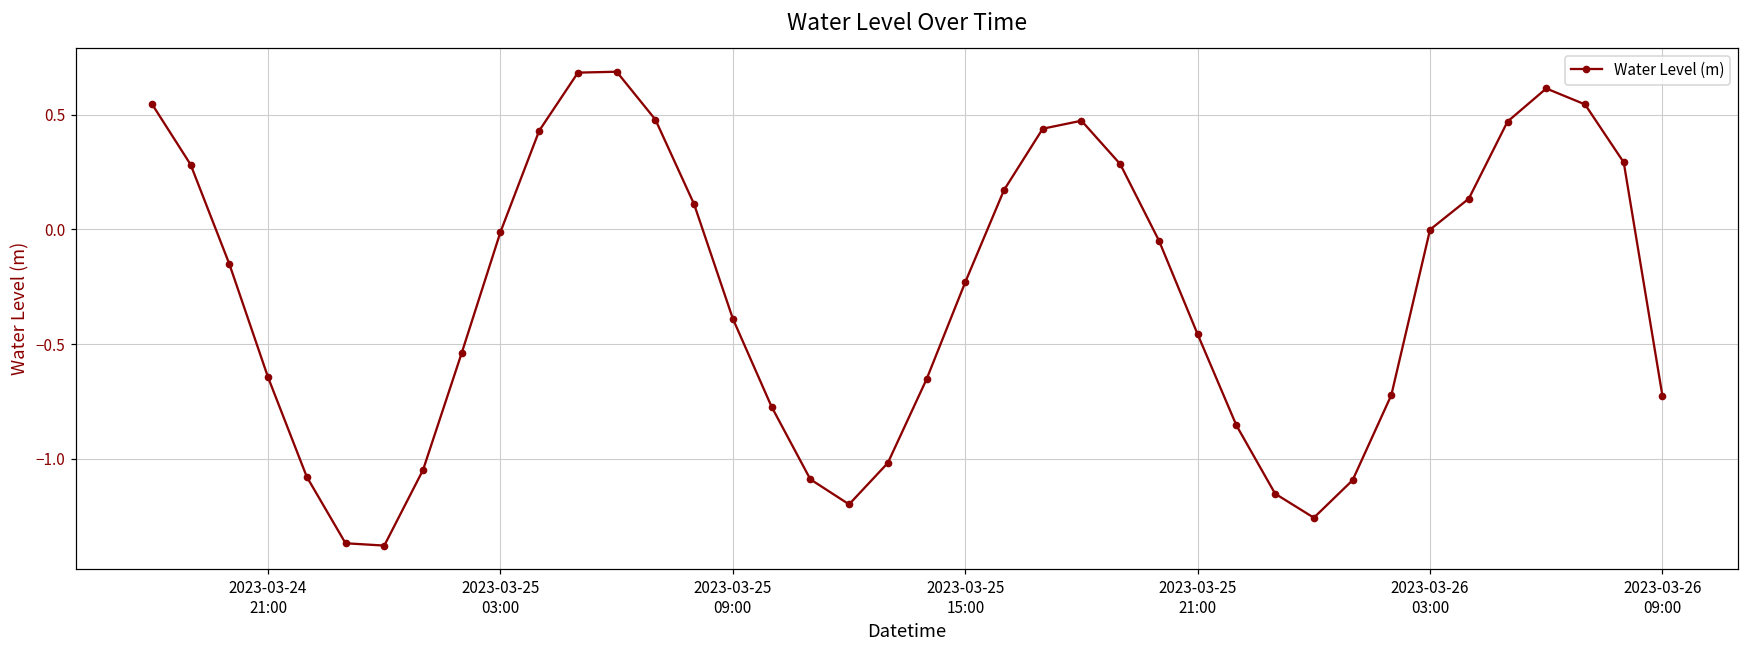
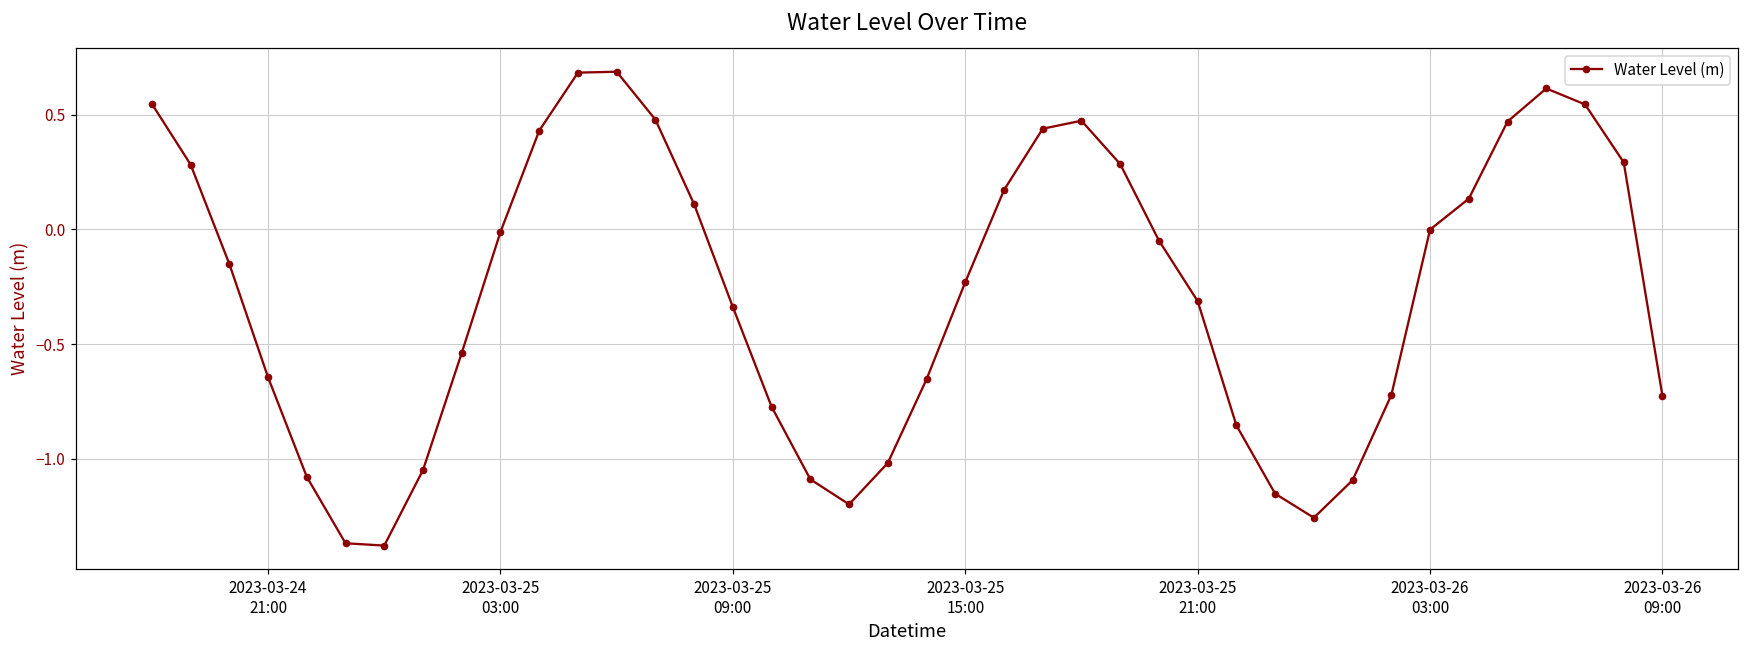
2023-03-25 09:00: -0.39 -> -0.34
2023-03-25 21:00: -0.46 -> -0.31
